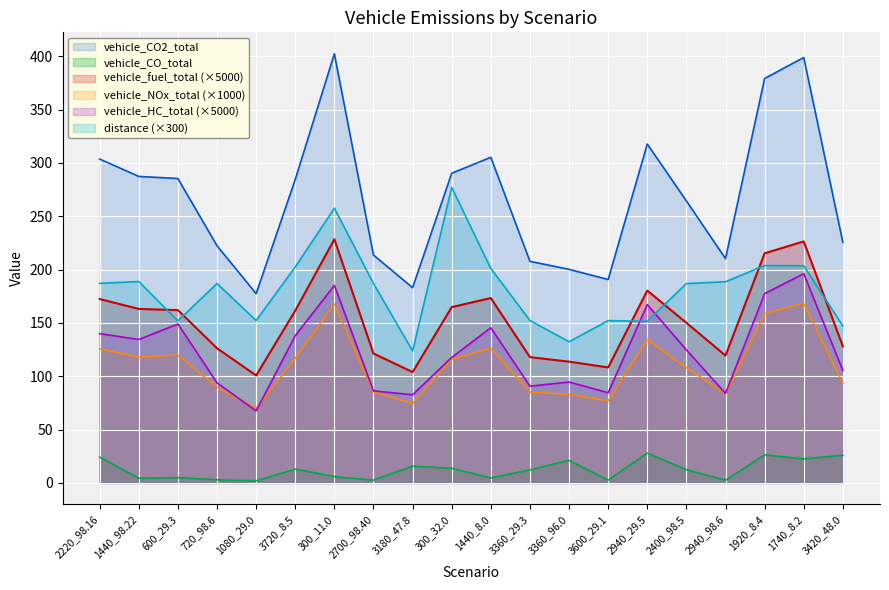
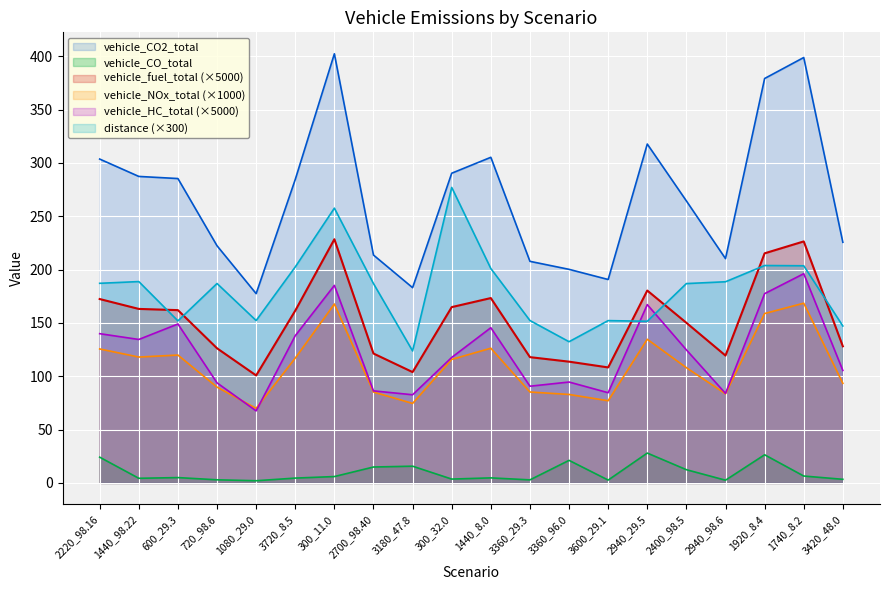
vehicle_CO_total, 3720_8.5: 13 -> 5
vehicle_CO_total, 2700_98.40: 3 -> 15
vehicle_CO_total, 300_32.0: 14 -> 4
vehicle_CO_total, 3360_29.3: 12 -> 3
vehicle_CO_total, 1740_8.2: 23 -> 6
vehicle_CO_total, 3420_48.0: 26 -> 3
